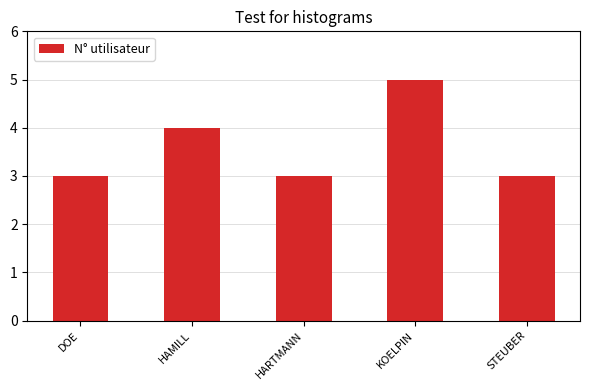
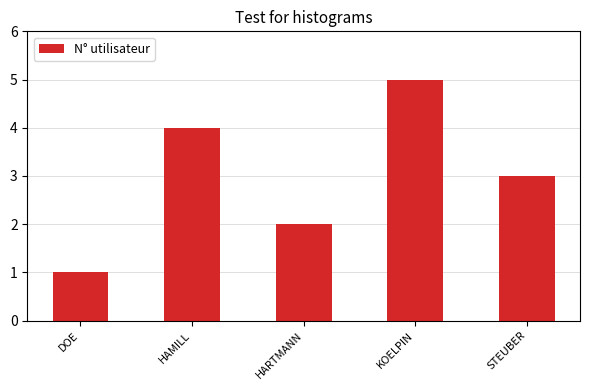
DOE: 3 -> 1
HARTMANN: 3 -> 2
